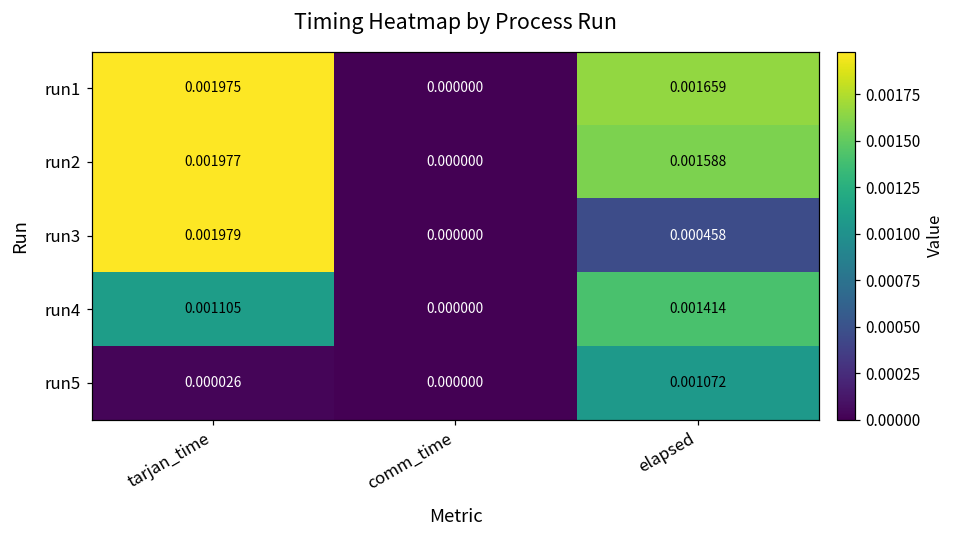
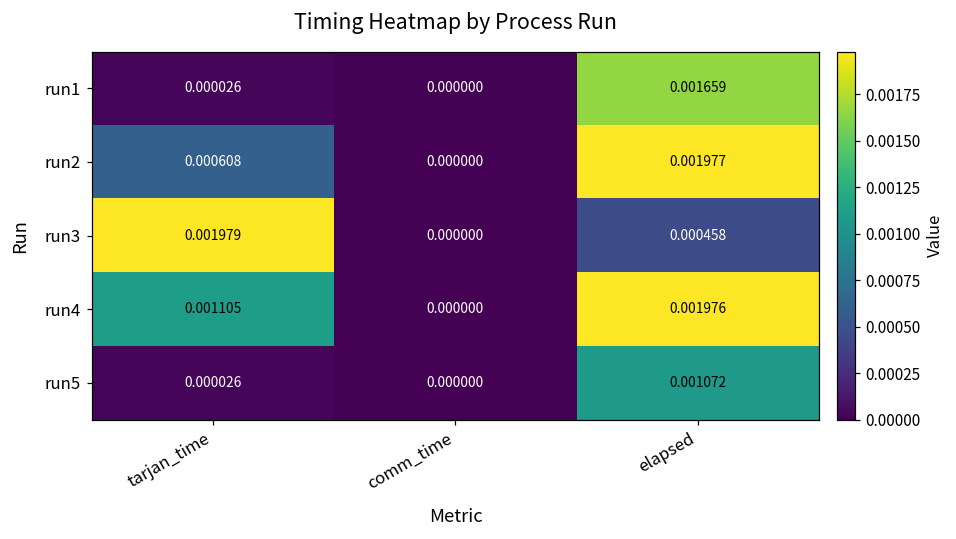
run1, tarjan_time: 0.001975 -> 0.000026
run2, tarjan_time: 0.001977 -> 0.000608
run2, elapsed: 0.001588 -> 0.001977
run4, elapsed: 0.001414 -> 0.001976
